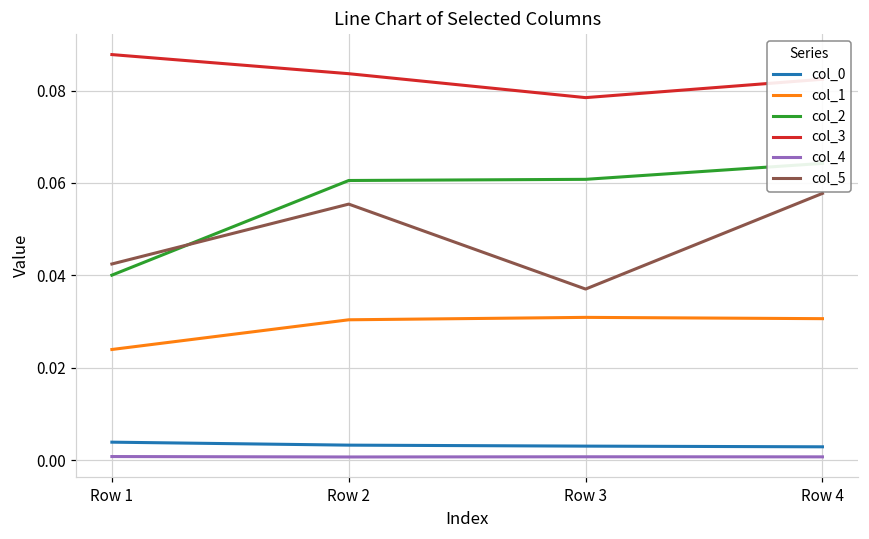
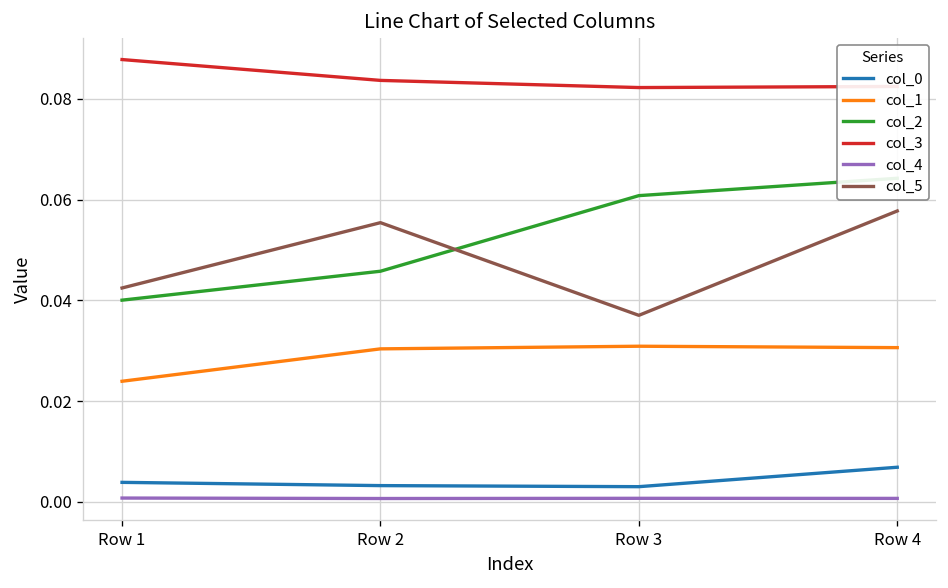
col_2, Row 2: 0.061 -> 0.046
col_3, Row 3: 0.078 -> 0.082
col_0, Row 4: 0.003 -> 0.007
